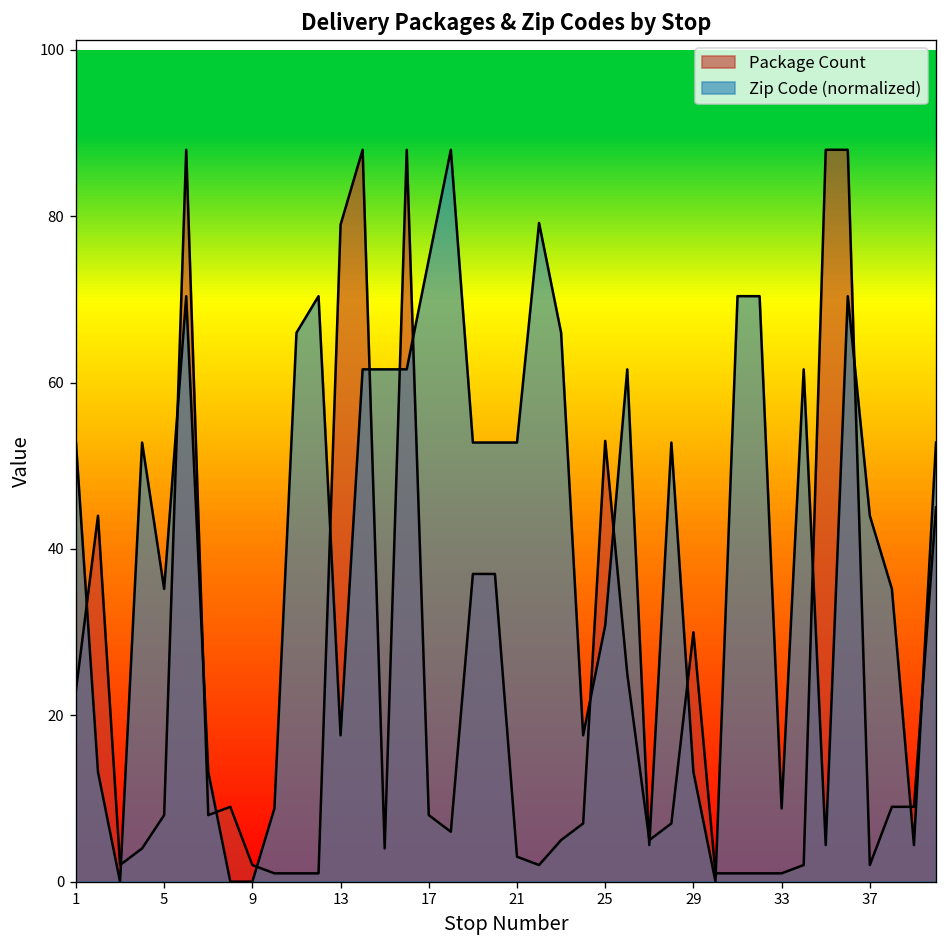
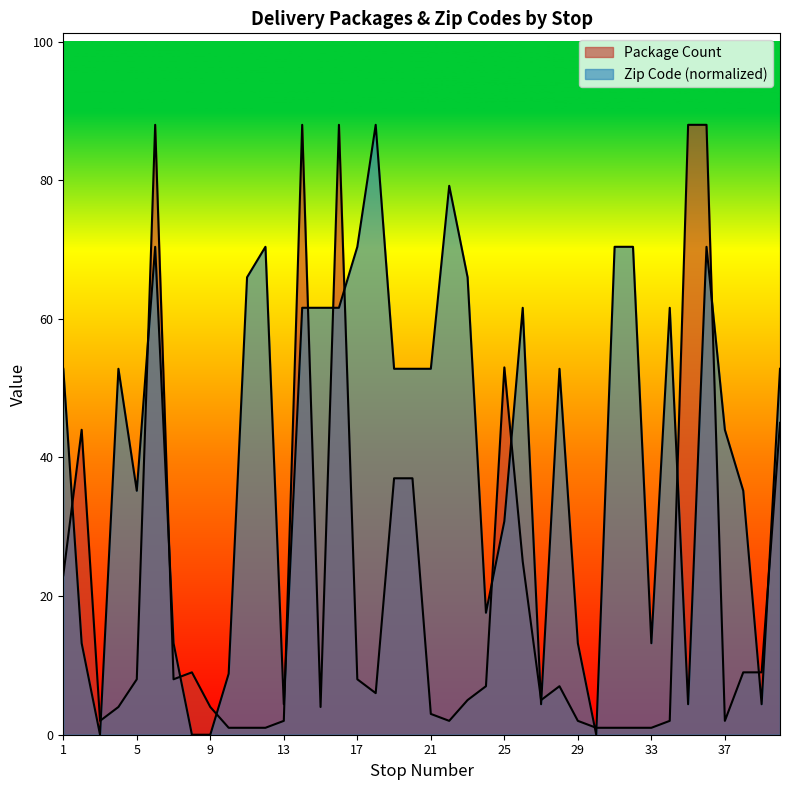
Package Count, 9: 2 -> 4
Package Count, 13: 79 -> 2
Zip Code (normalized), 13: 18 -> 4
Zip Code (normalized), 17: 75 -> 70
Package Count, 29: 30 -> 2
Zip Code (normalized), 33: 9 -> 13
